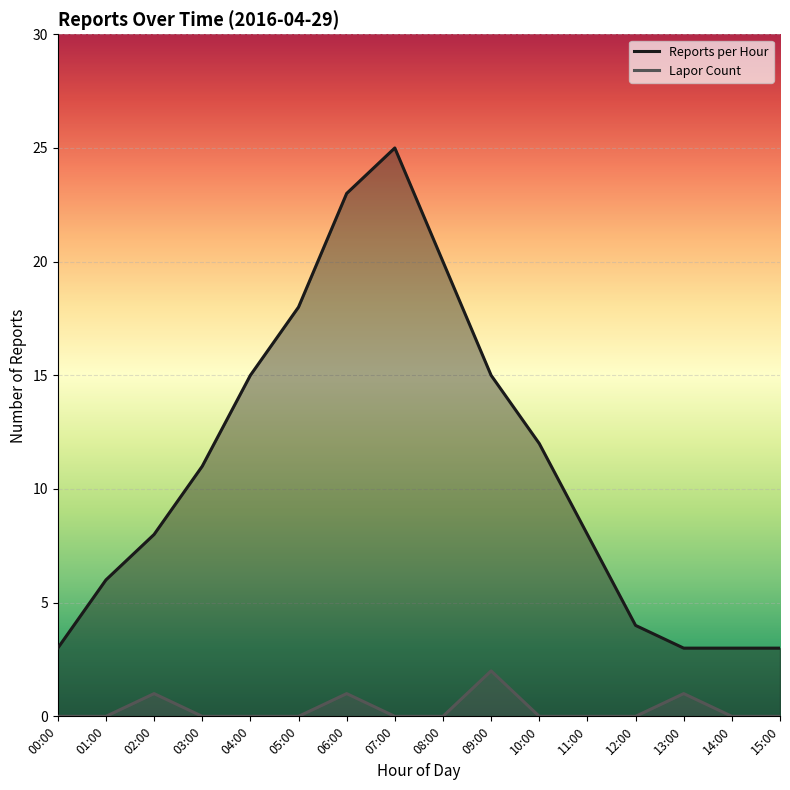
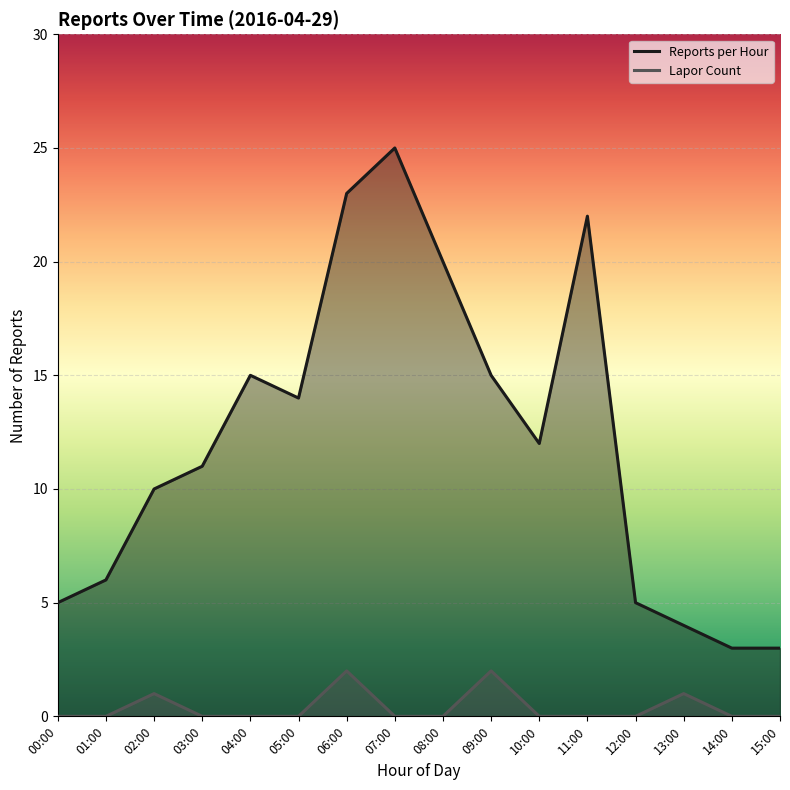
Reports per Hour, 00:00: 3 -> 5
Reports per Hour, 02:00: 8 -> 10
Reports per Hour, 05:00: 18 -> 14
Lapor Count, 06:00: 1 -> 2
Reports per Hour, 11:00: 8 -> 22
Reports per Hour, 12:00: 4 -> 5
Reports per Hour, 13:00: 3 -> 4
